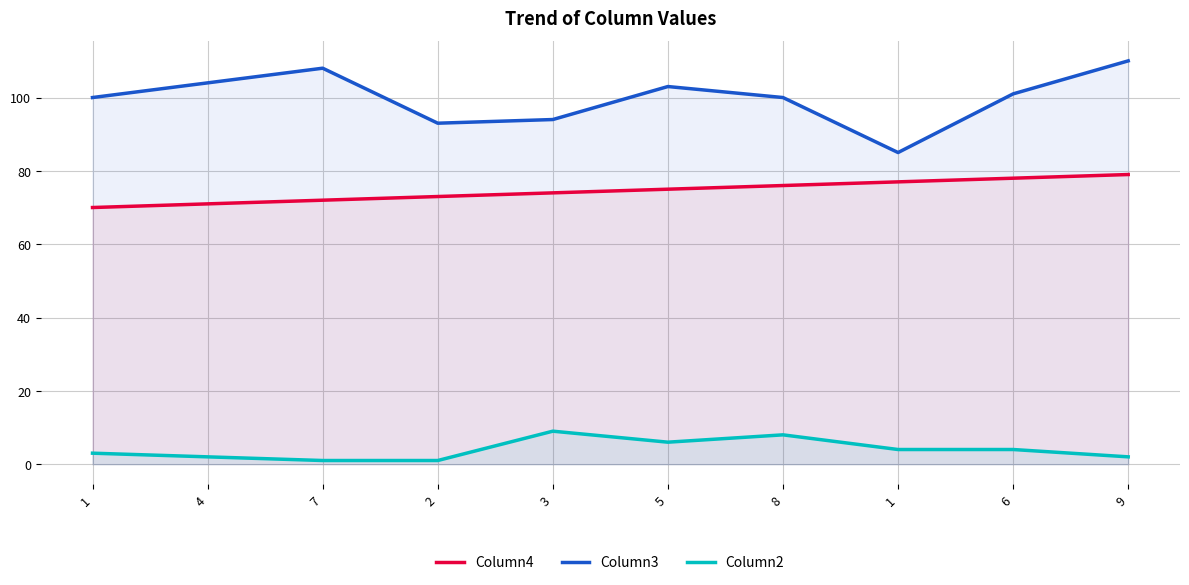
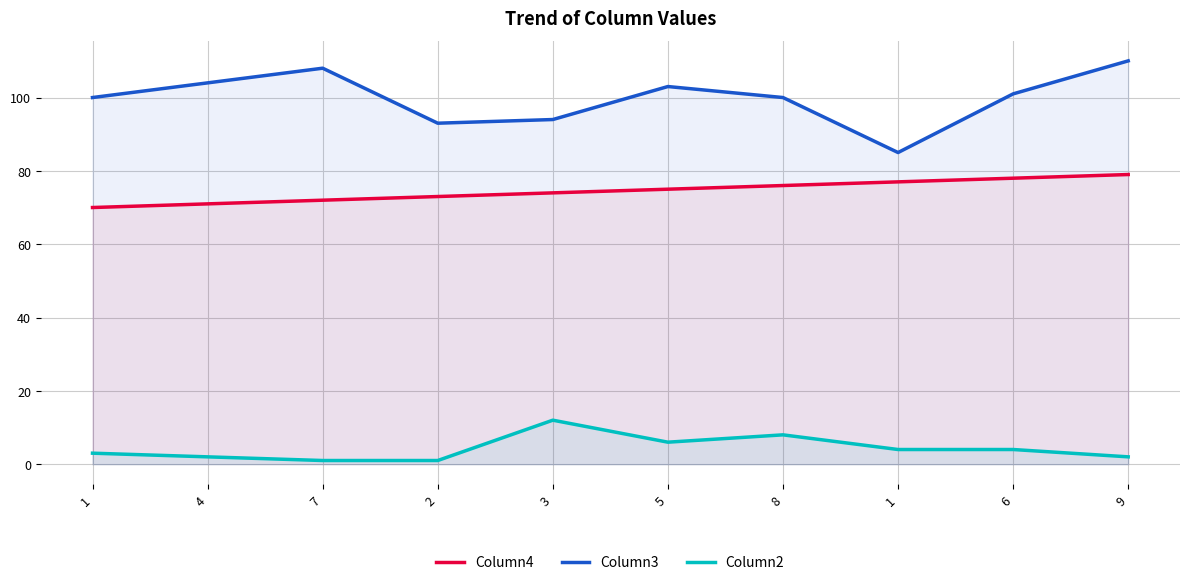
Column2, 3: 9 -> 12
